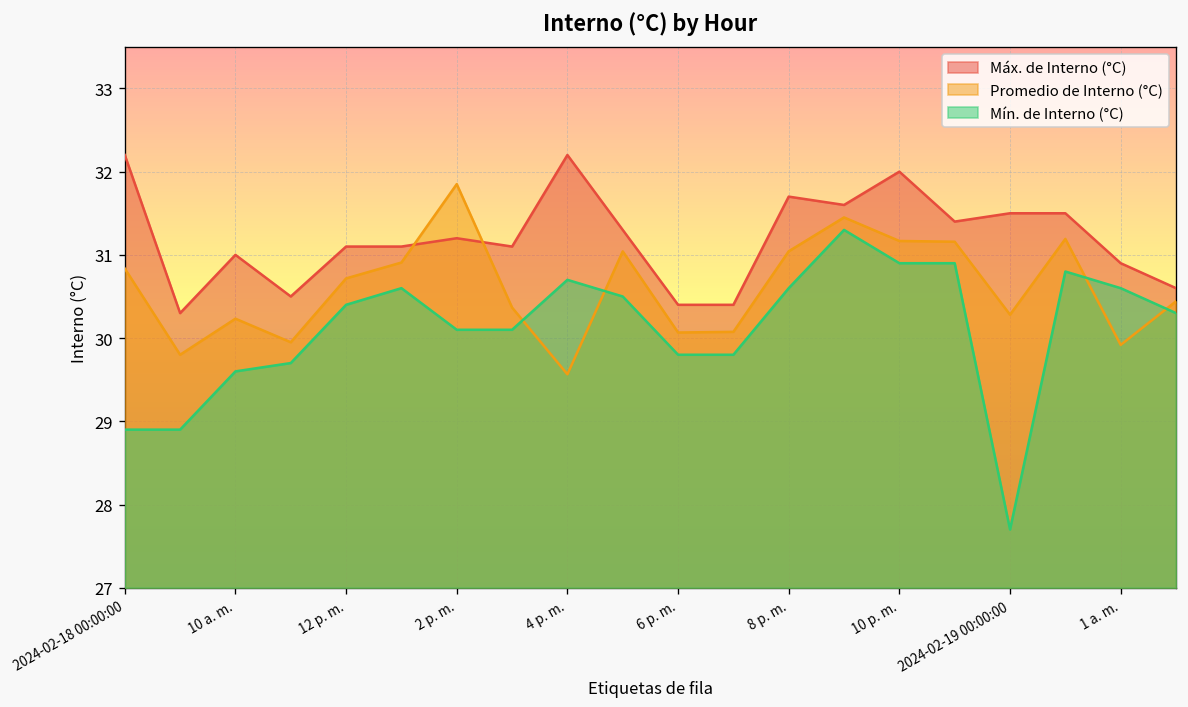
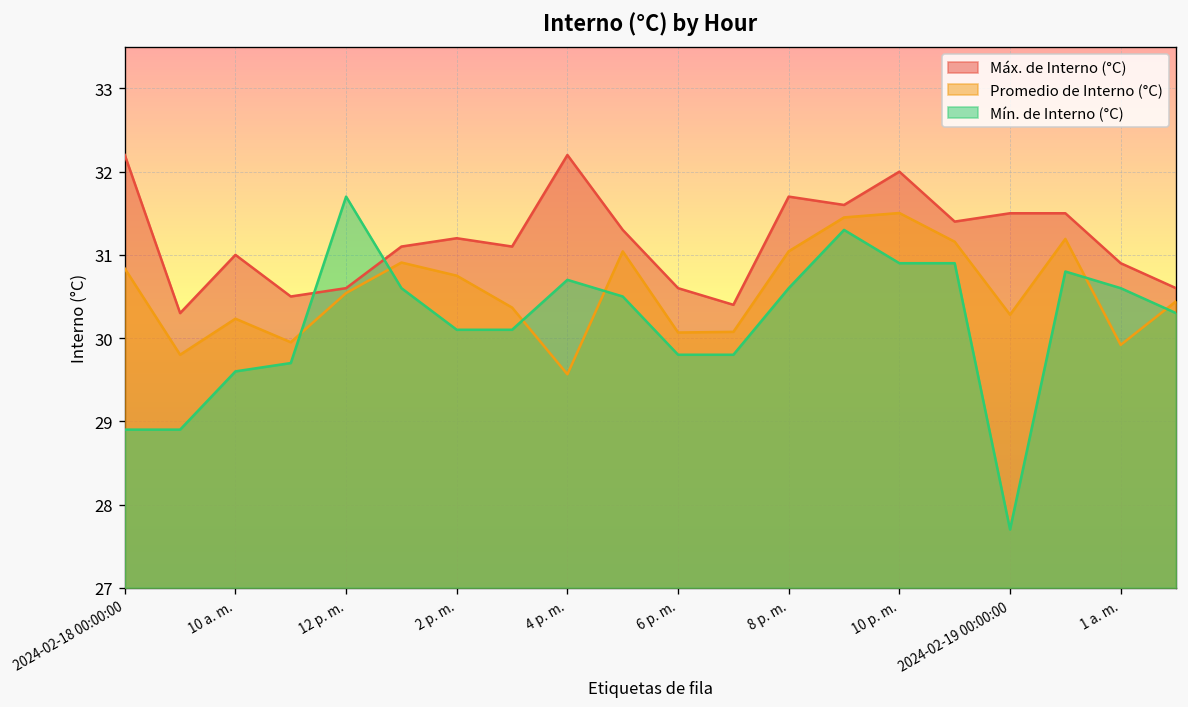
Máx. de Interno (°C), 12 p. m.: 31.1 -> 30.6
Promedio de Interno (°C), 12 p. m.: 30.7 -> 30.5
Mín. de Interno (°C), 12 p. m.: 30.4 -> 31.7
Promedio de Interno (°C), 2 p. m.: 31.9 -> 30.8
Máx. de Interno (°C), 6 p. m.: 30.4 -> 30.6
Promedio de Interno (°C), 10 p. m.: 31.2 -> 31.5
